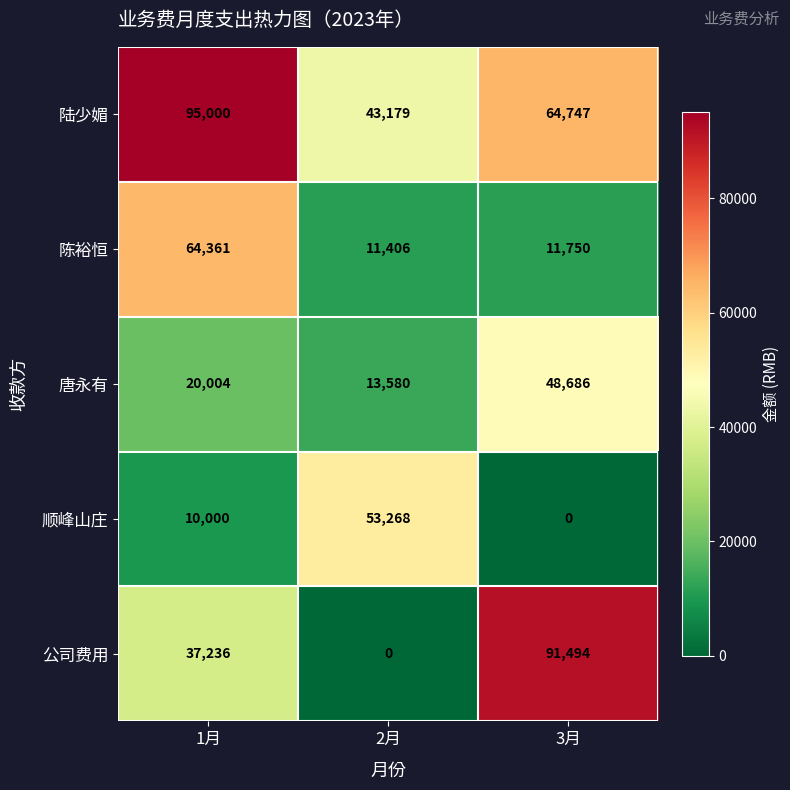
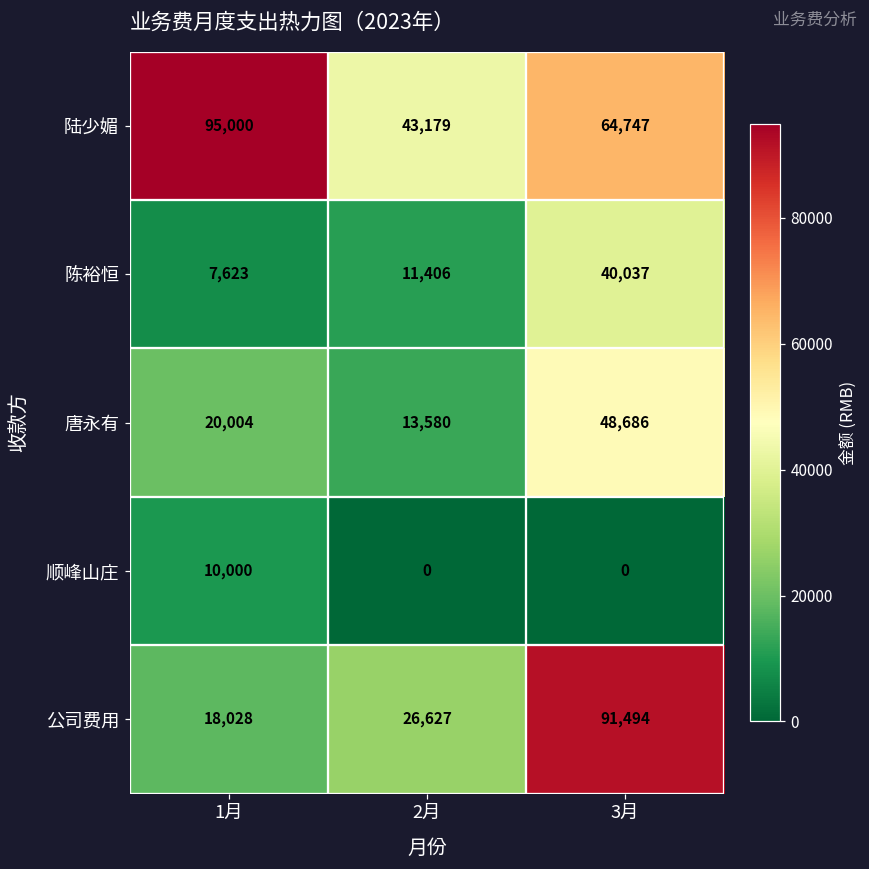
陈裕恒, 1月: 64,361 -> 7,623
陈裕恒, 3月: 11,750 -> 40,037
顺峰山庄, 2月: 53,268 -> 0
公司费用, 1月: 37,236 -> 18,028
公司费用, 2月: 0 -> 26,627
